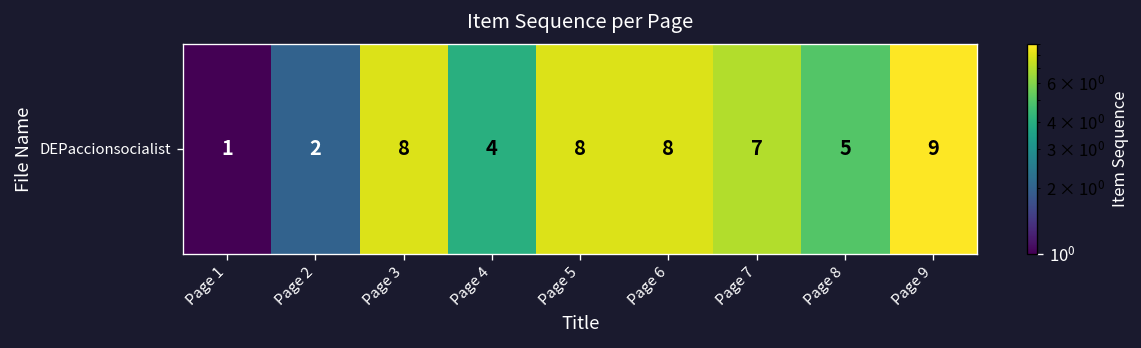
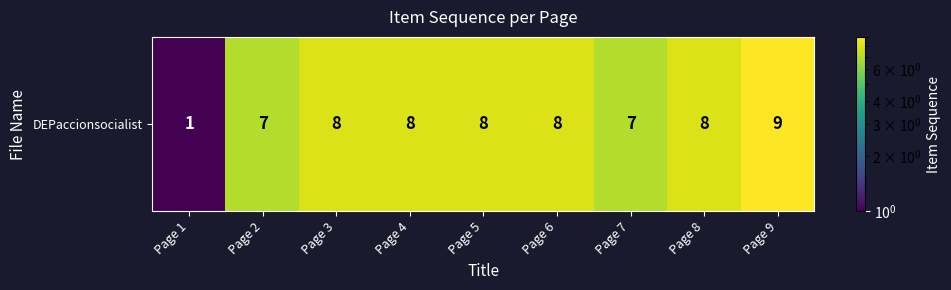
DEPaccionsocialist, Page 2: 2 -> 7
DEPaccionsocialist, Page 4: 4 -> 8
DEPaccionsocialist, Page 8: 5 -> 8
